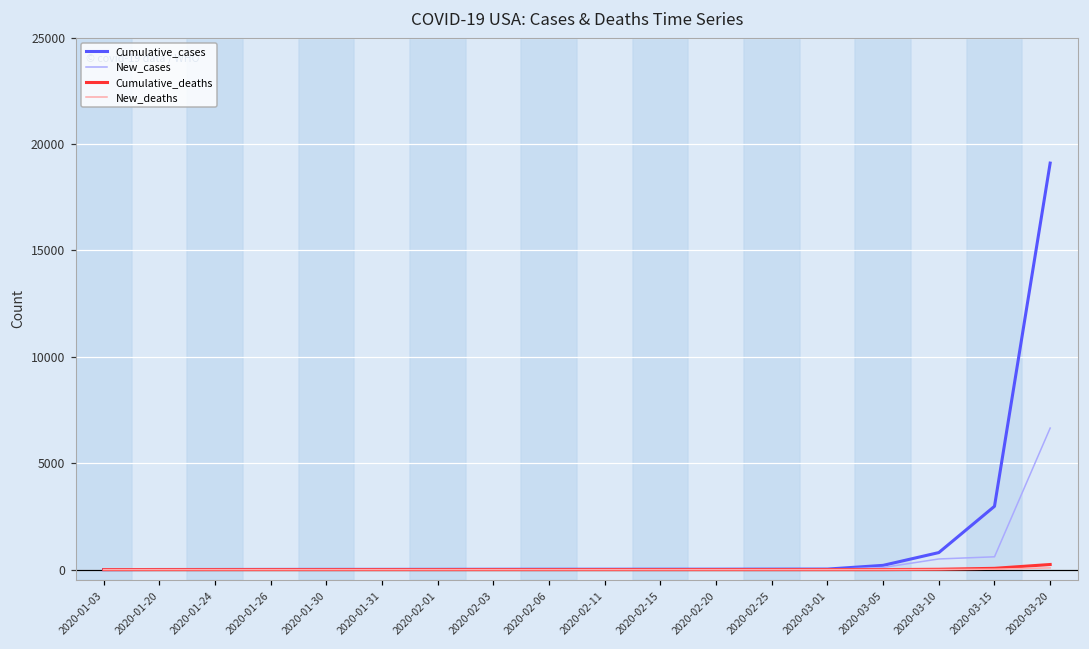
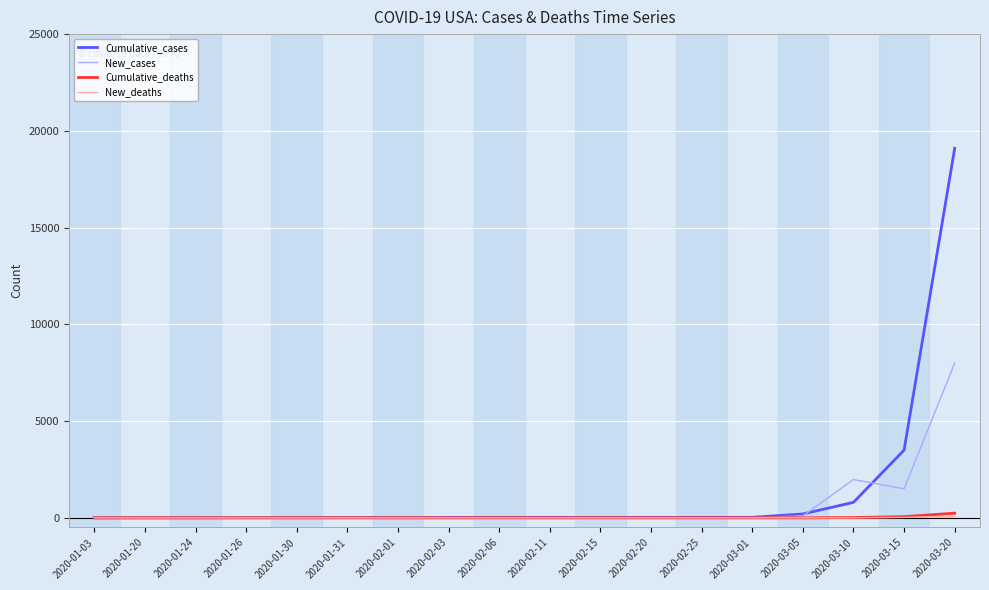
New_cases, 2020-03-10: 500 -> 2000
Cumulative_cases, 2020-03-15: 3000 -> 3500
New_cases, 2020-03-15: 600 -> 1500
New_cases, 2020-03-20: 6700 -> 8000
